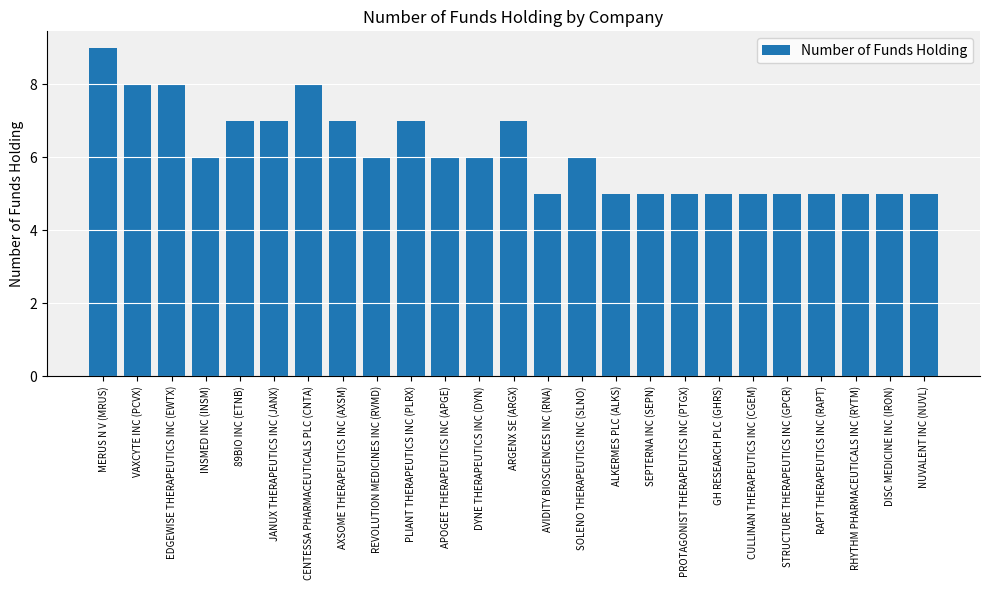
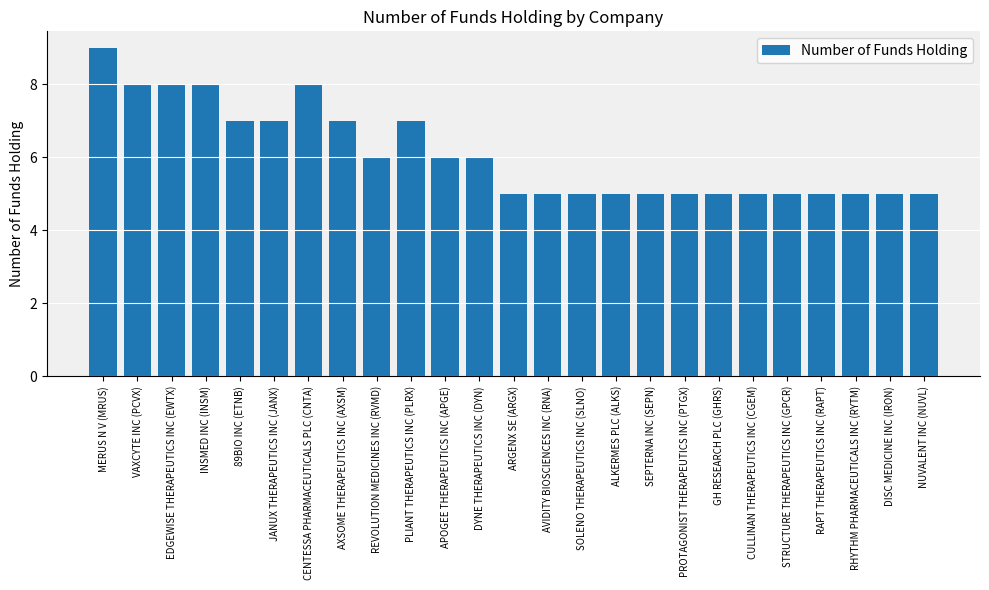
INSMED INC (INSM): 6 -> 8
ARGENX SE (ARGX): 7 -> 5
SOLENO THERAPEUTICS INC (SLNO): 6 -> 5
